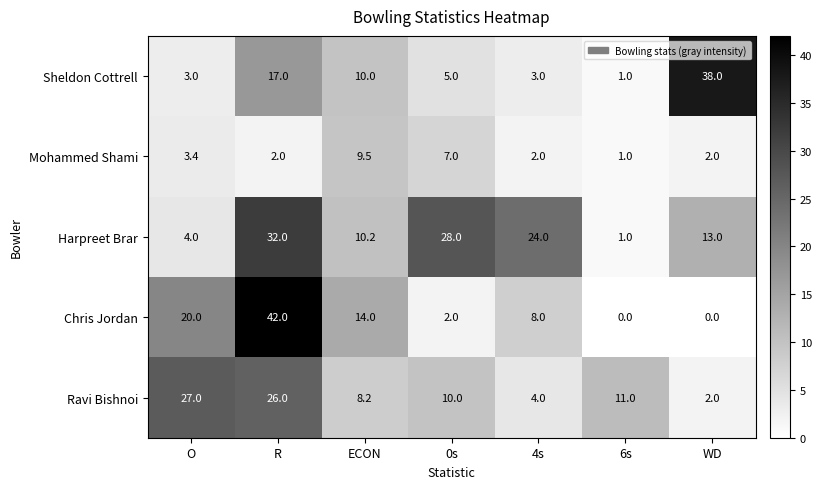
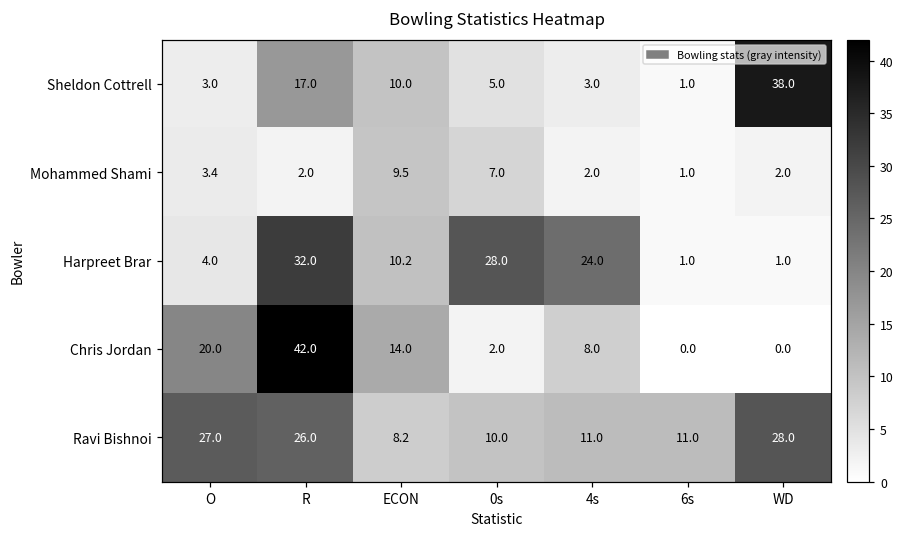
Harpreet Brar, WD: 13.0 -> 1.0
Ravi Bishnoi, 4s: 4.0 -> 11.0
Ravi Bishnoi, WD: 2.0 -> 28.0
